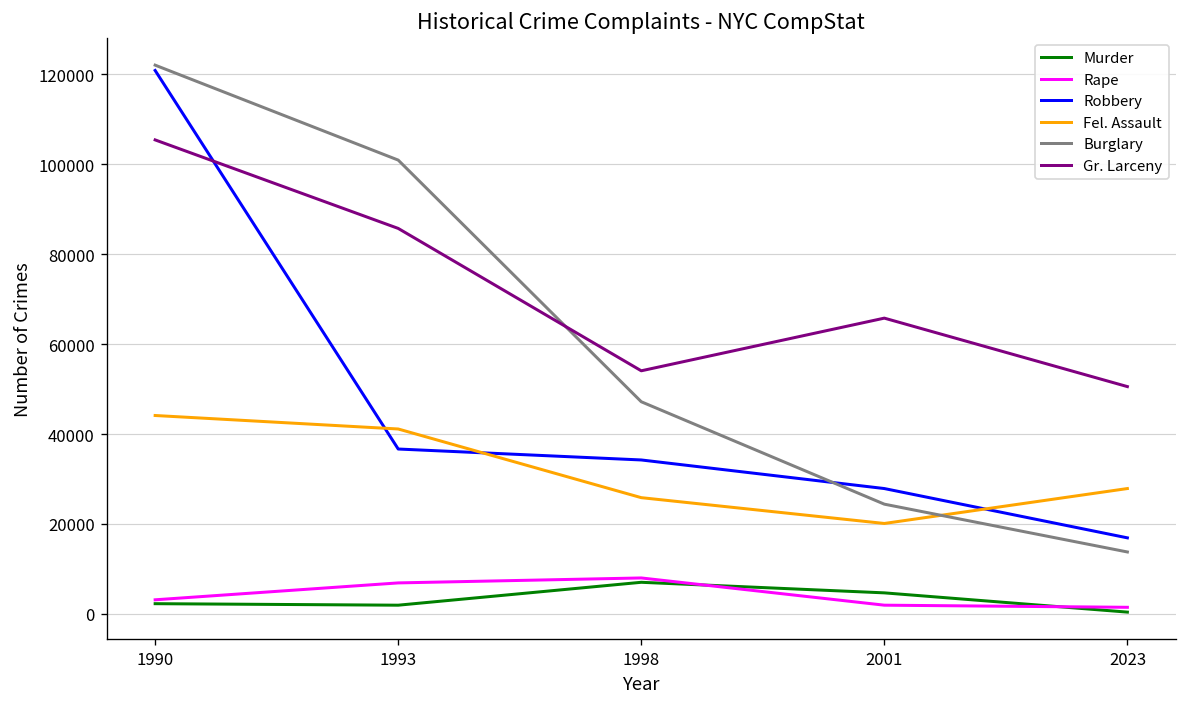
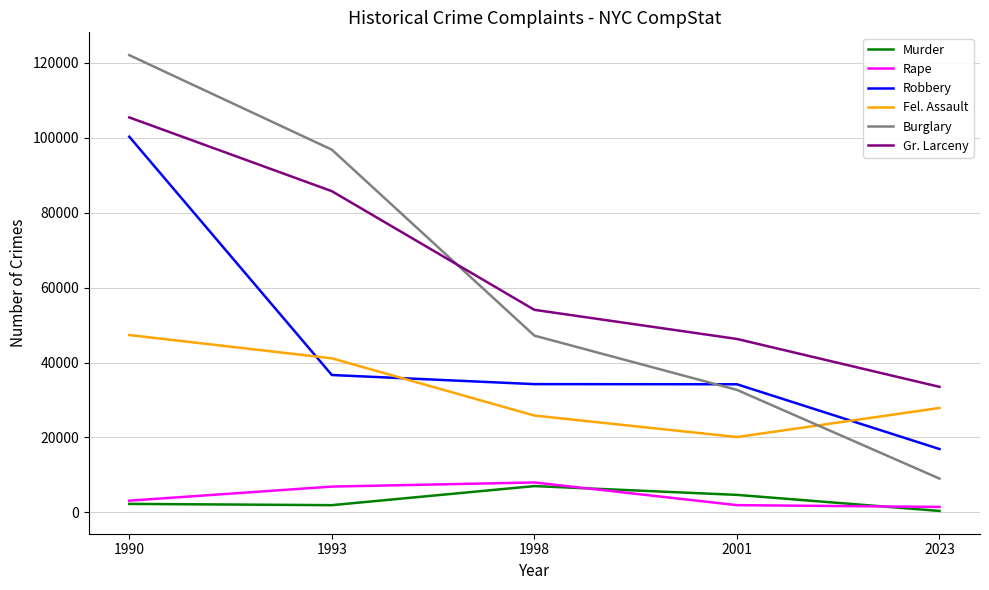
Robbery, 1990: 121000 -> 100000
Fel. Assault, 1990: 44000 -> 47000
Burglary, 1993: 101000 -> 97000
Robbery, 2001: 28000 -> 34000
Burglary, 2001: 24000 -> 33000
Gr. Larceny, 2001: 66000 -> 46000
Burglary, 2023: 14000 -> 9000
Gr. Larceny, 2023: 51000 -> 34000
